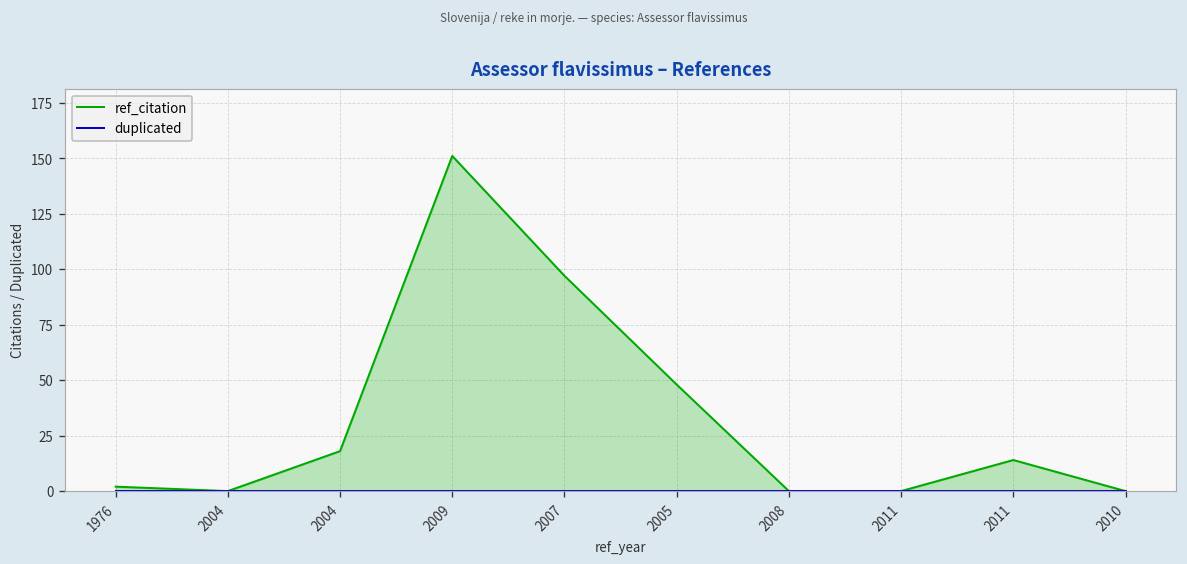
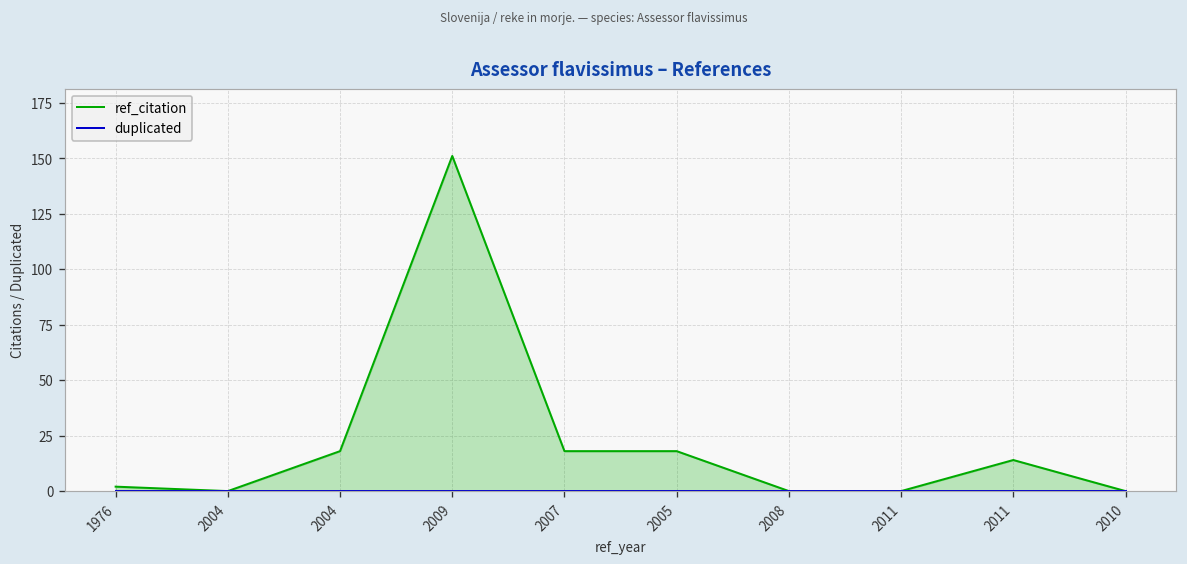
ref_citation, 2007: 97 -> 18
ref_citation, 2005: 48 -> 18
